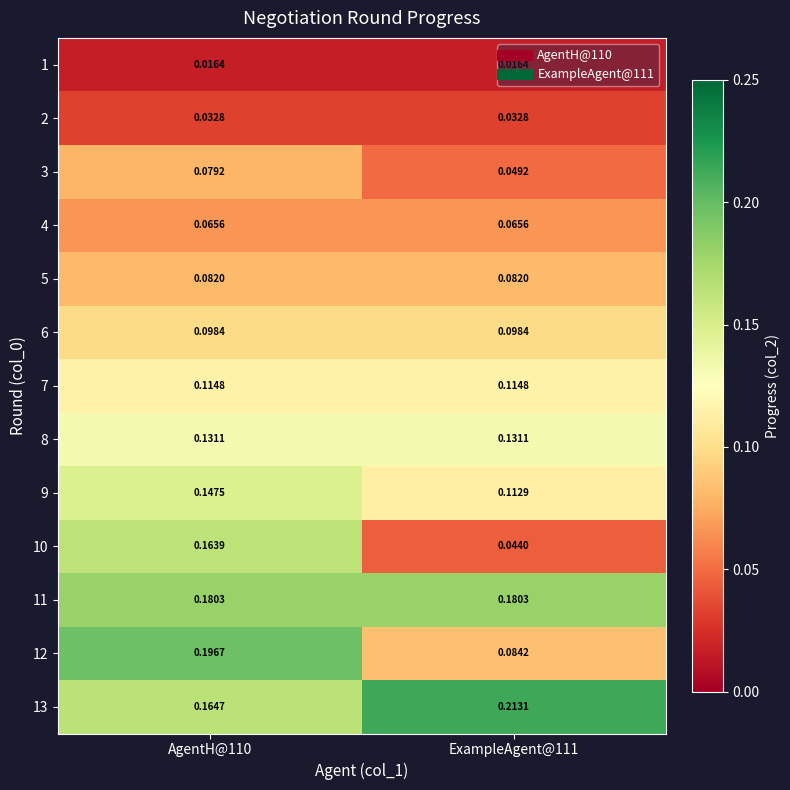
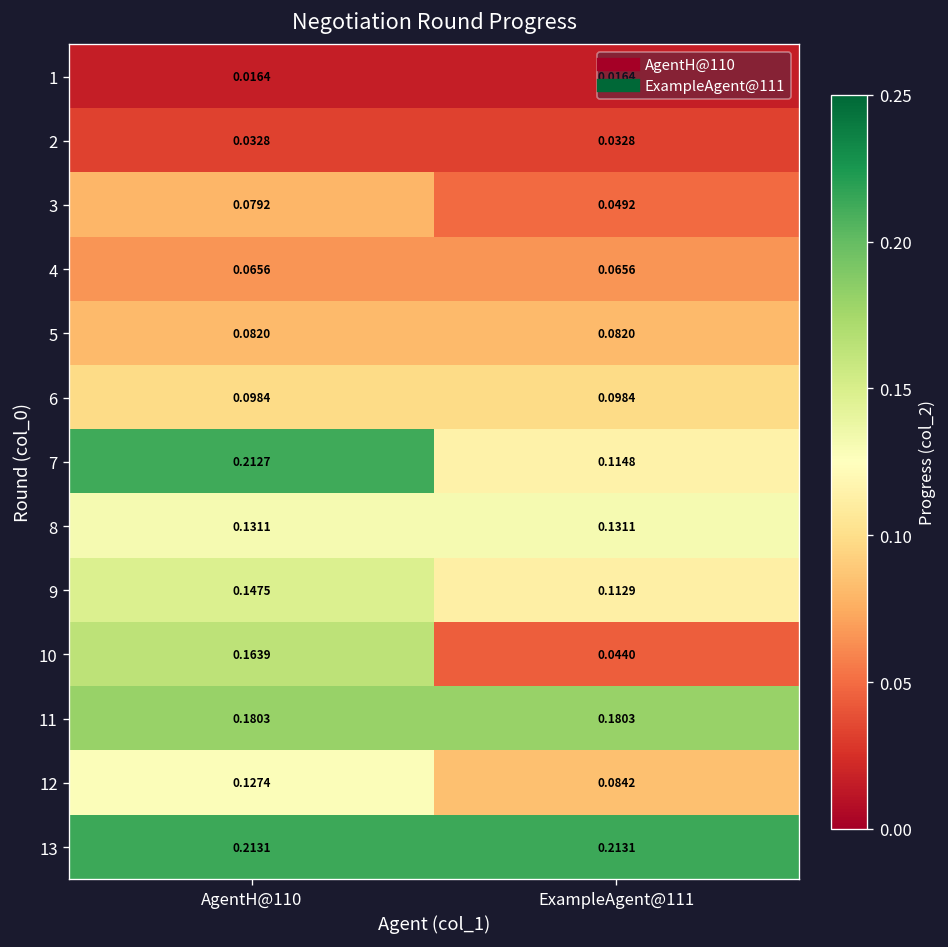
7, AgentH@110: 0.1148 -> 0.2127
12, AgentH@110: 0.1967 -> 0.1274
13, AgentH@110: 0.1647 -> 0.2131
